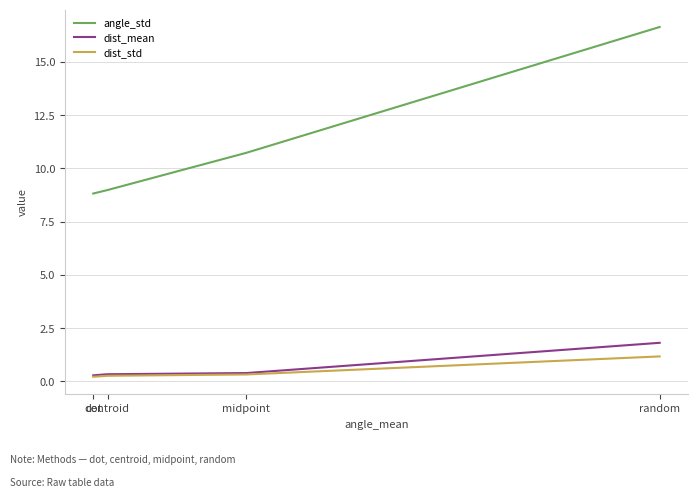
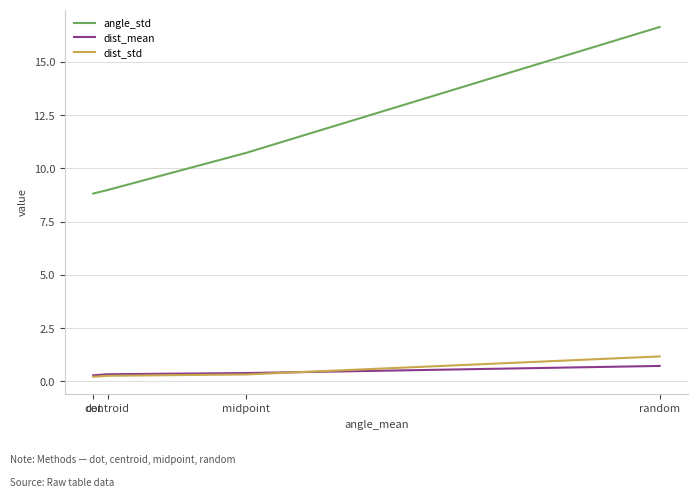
dist_mean, random: 1.8 -> 0.7
